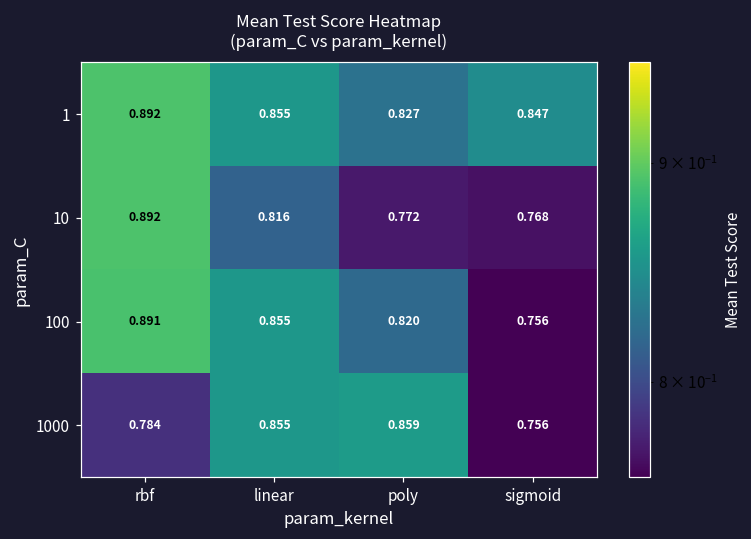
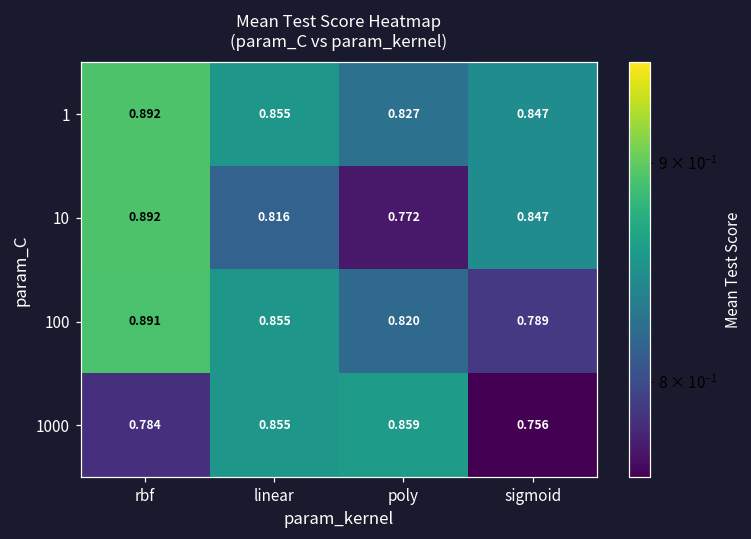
10, sigmoid: 0.768 -> 0.847
100, sigmoid: 0.756 -> 0.789
